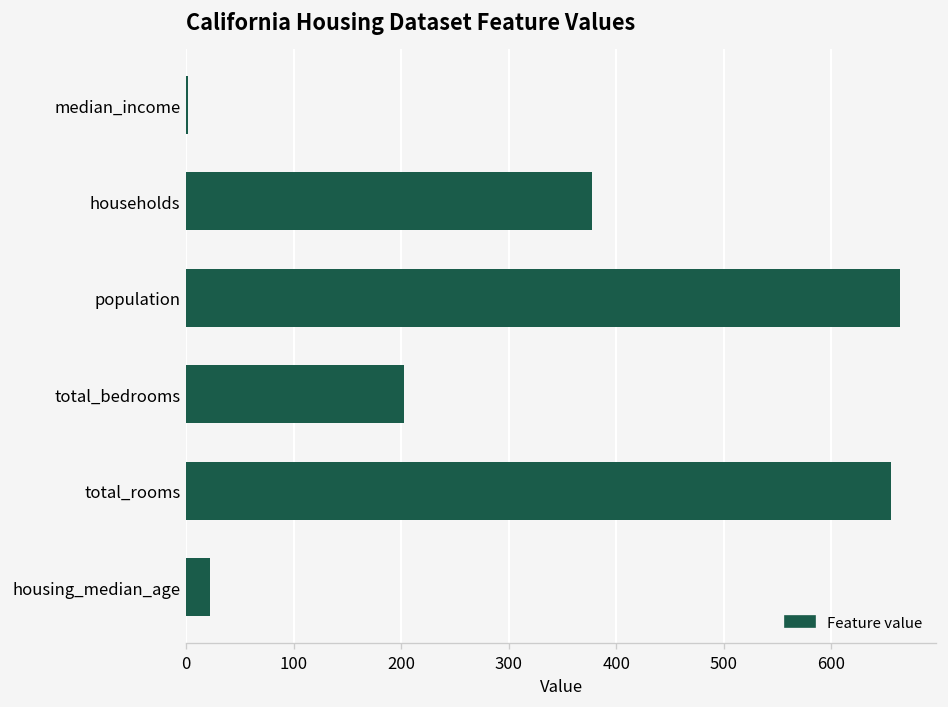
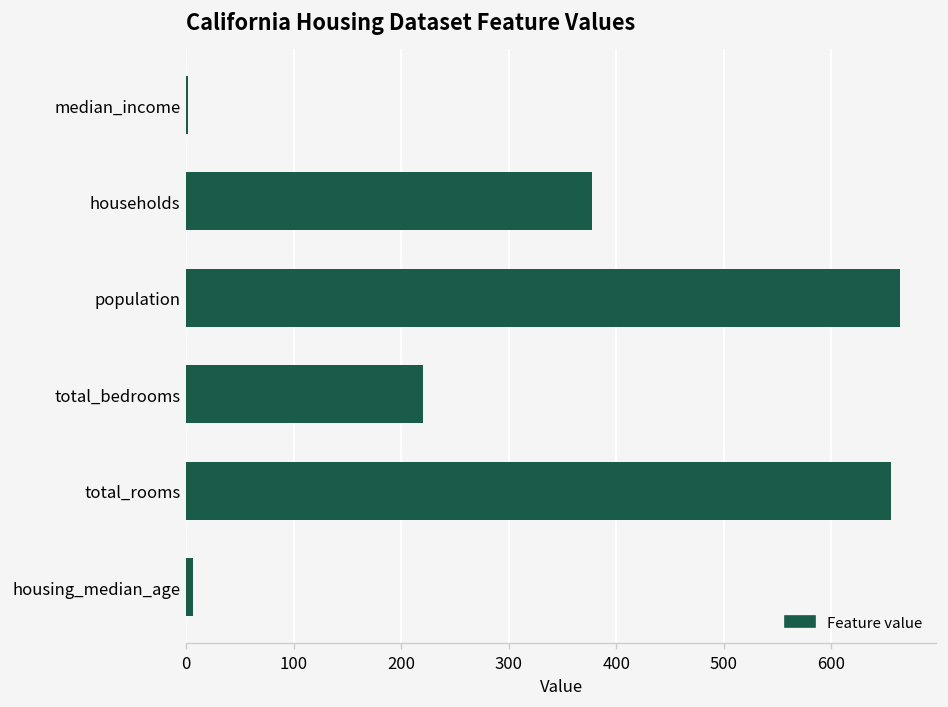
total_bedrooms: 200 -> 220
housing_median_age: 20 -> 10
